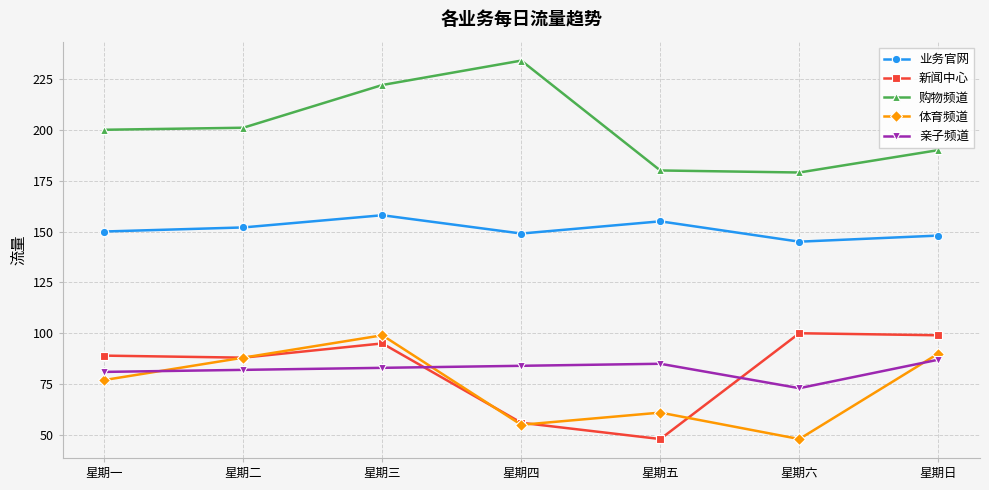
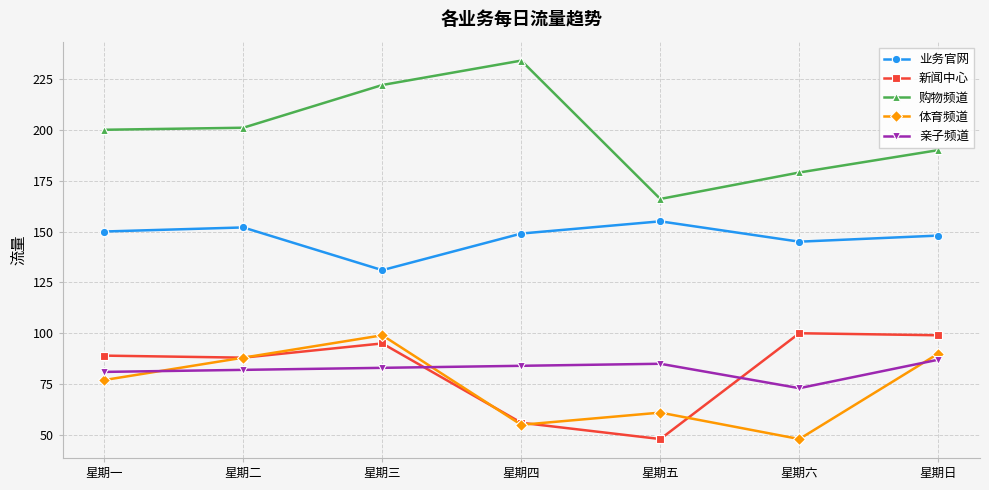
业务官网, 星期三: 158 -> 131
购物频道, 星期五: 180 -> 166
